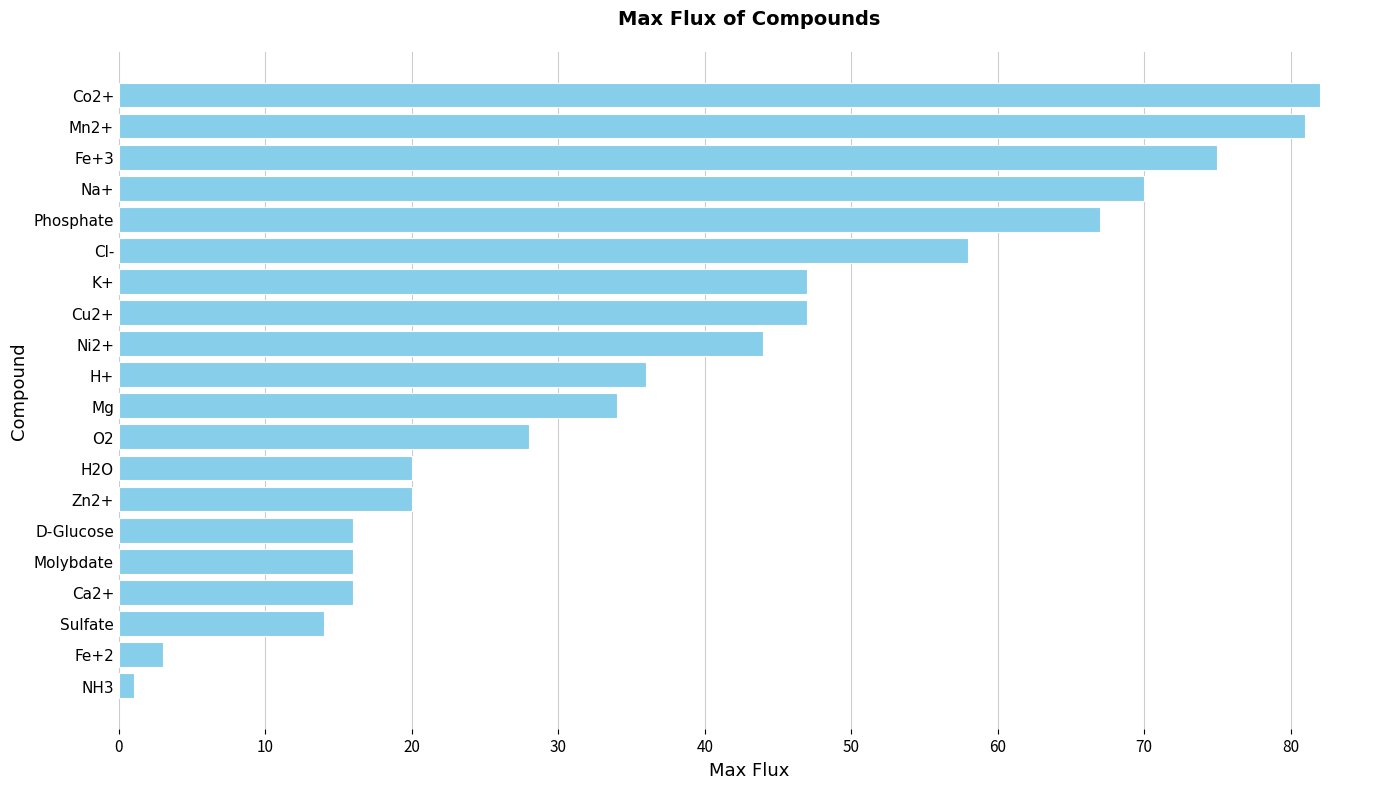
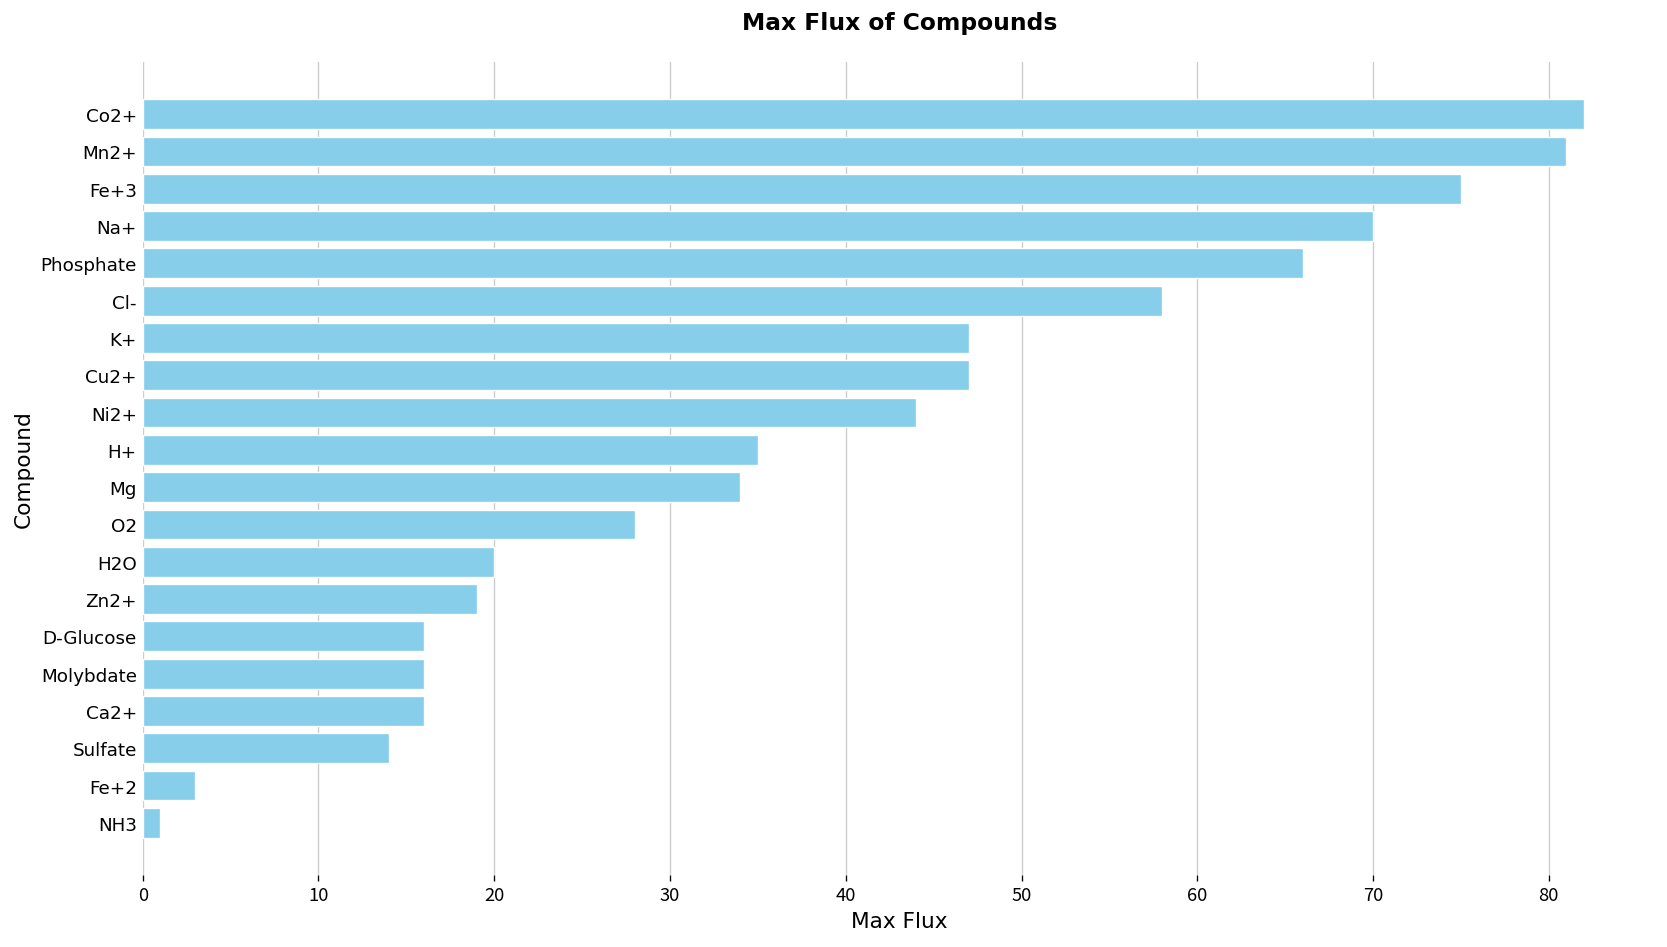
Phosphate: 67 -> 66
H+: 36 -> 35
Zn2+: 20 -> 19
